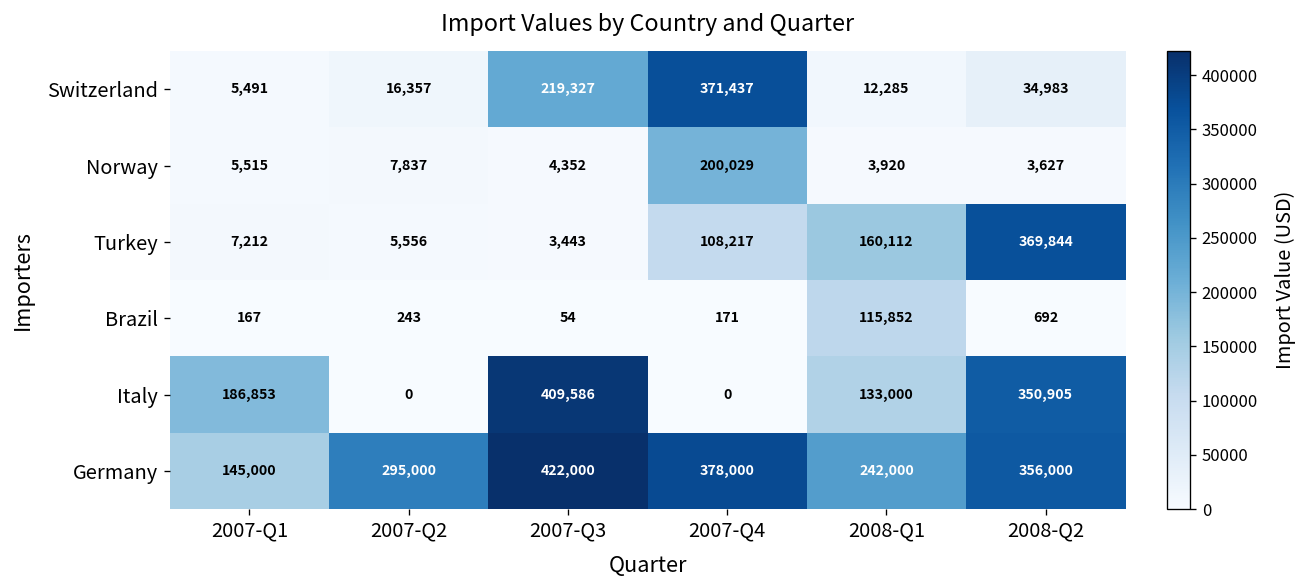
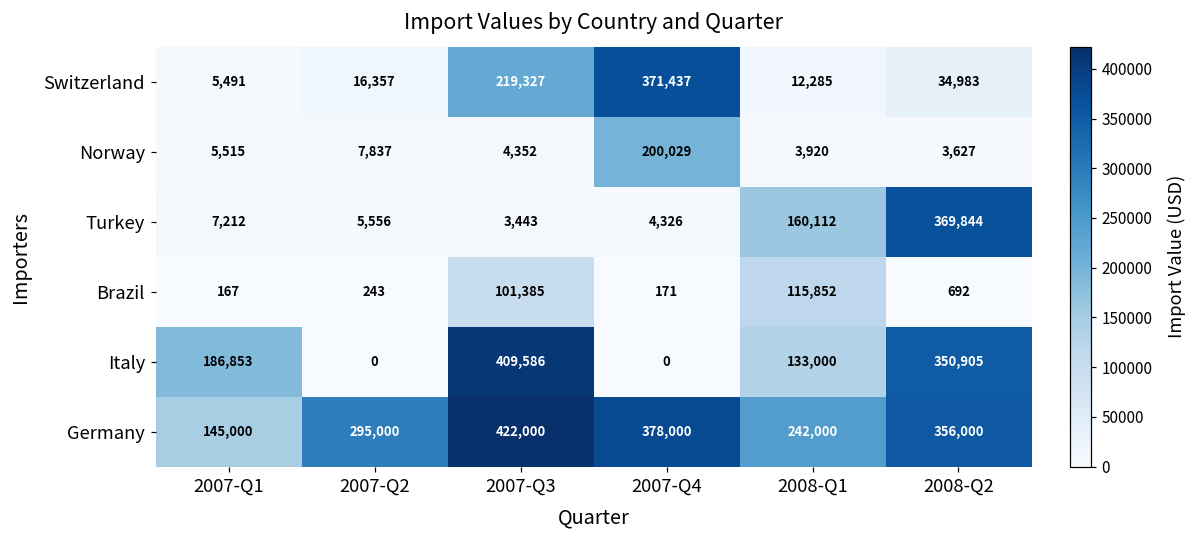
Turkey, 2007-Q4: 108,217 -> 4,326
Brazil, 2007-Q3: 54 -> 101,385
